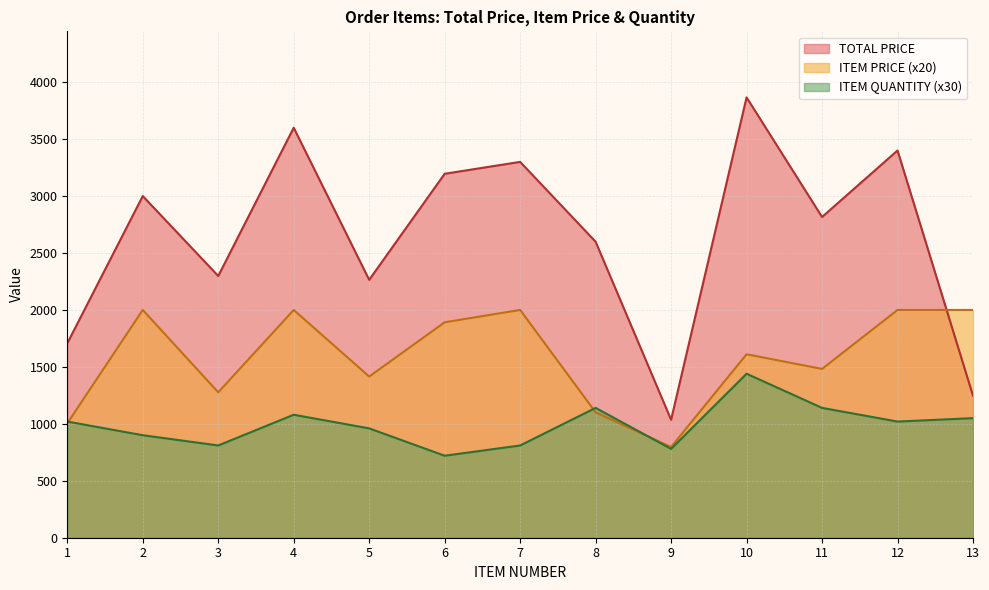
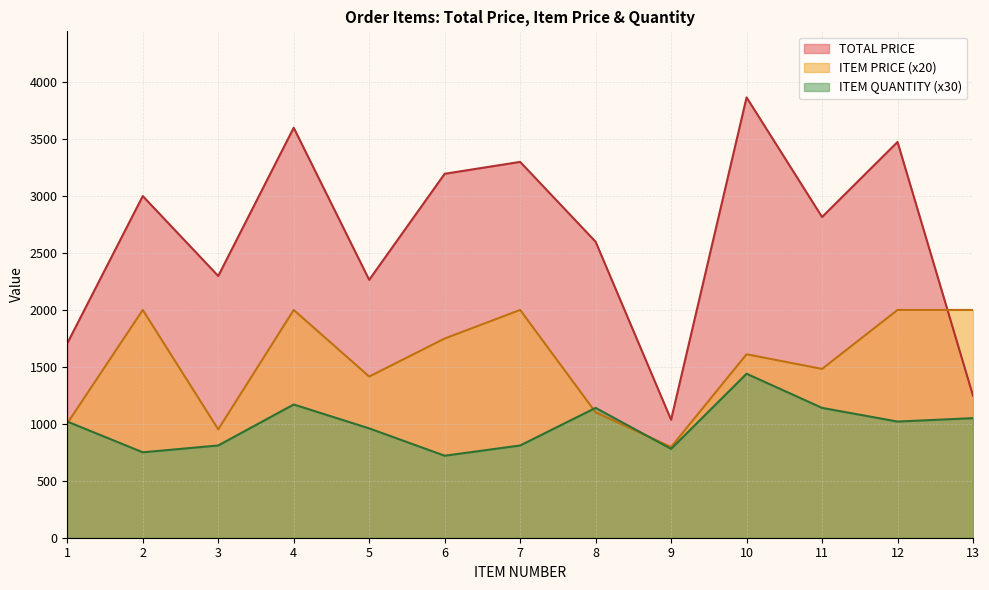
ITEM QUANTITY (x30), 2: 900 -> 750
ITEM PRICE (x20), 3: 1280 -> 950
ITEM QUANTITY (x30), 4: 1080 -> 1170
ITEM PRICE (x20), 6: 1890 -> 1750
TOTAL PRICE, 12: 3400 -> 3480
